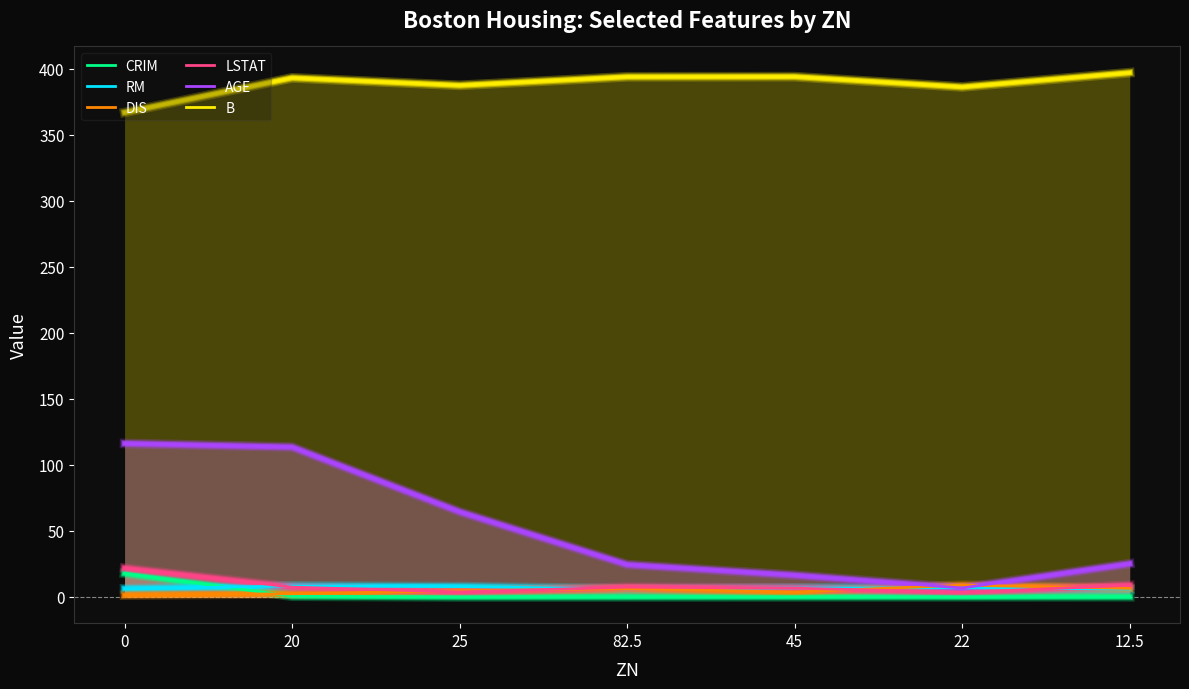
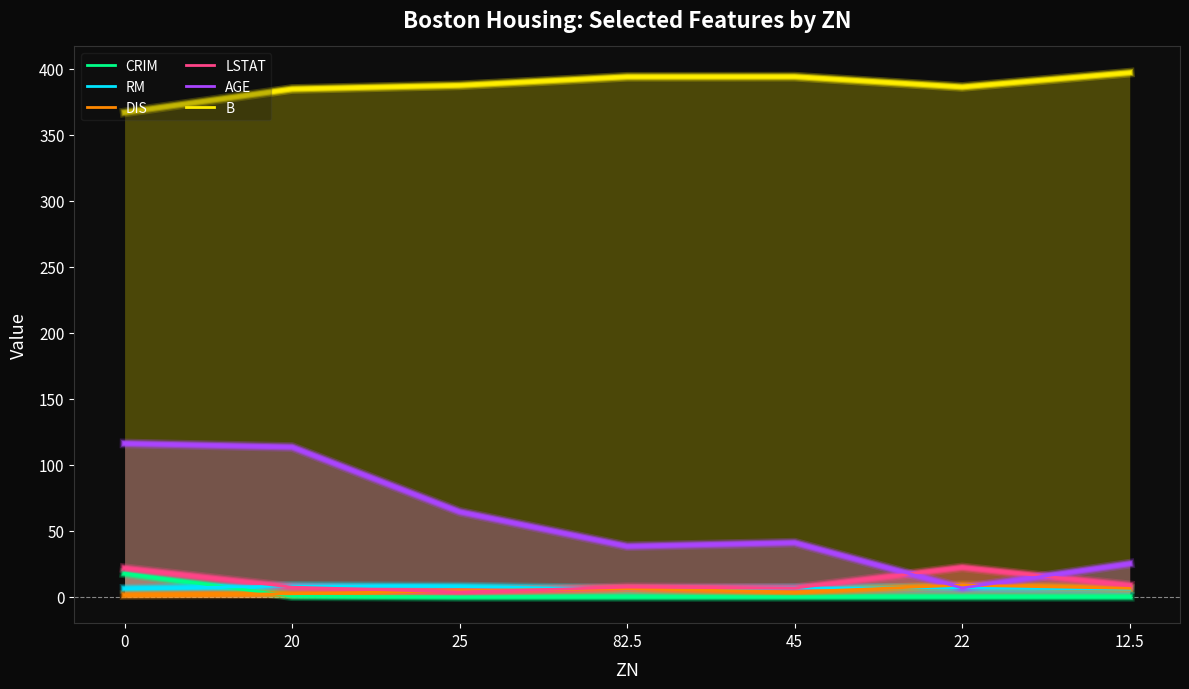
B, 20: 393 -> 385
AGE, 82.5: 25 -> 38
AGE, 45: 17 -> 41
LSTAT, 22: 4 -> 22
